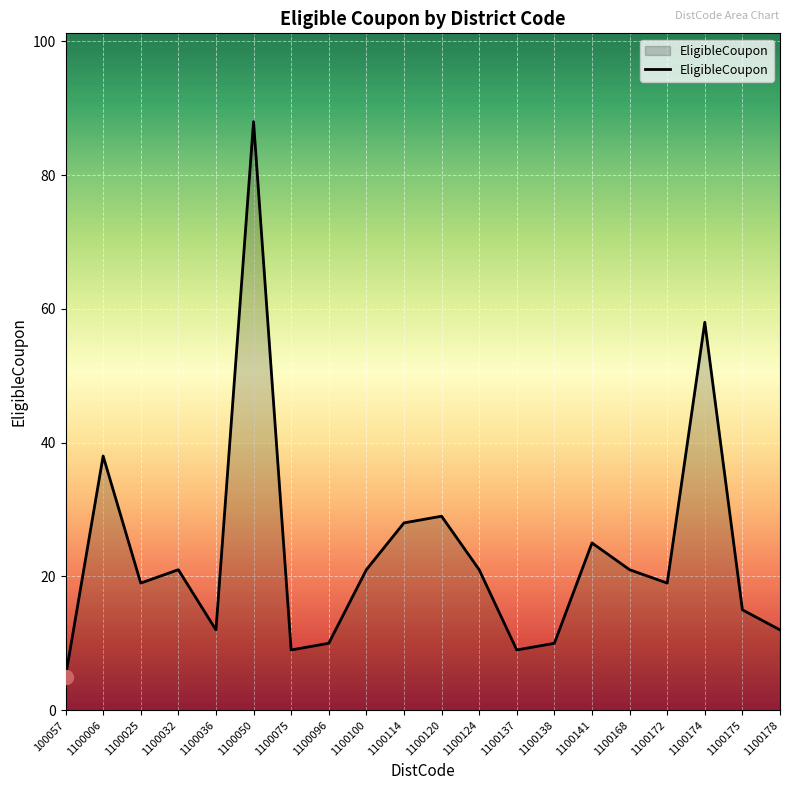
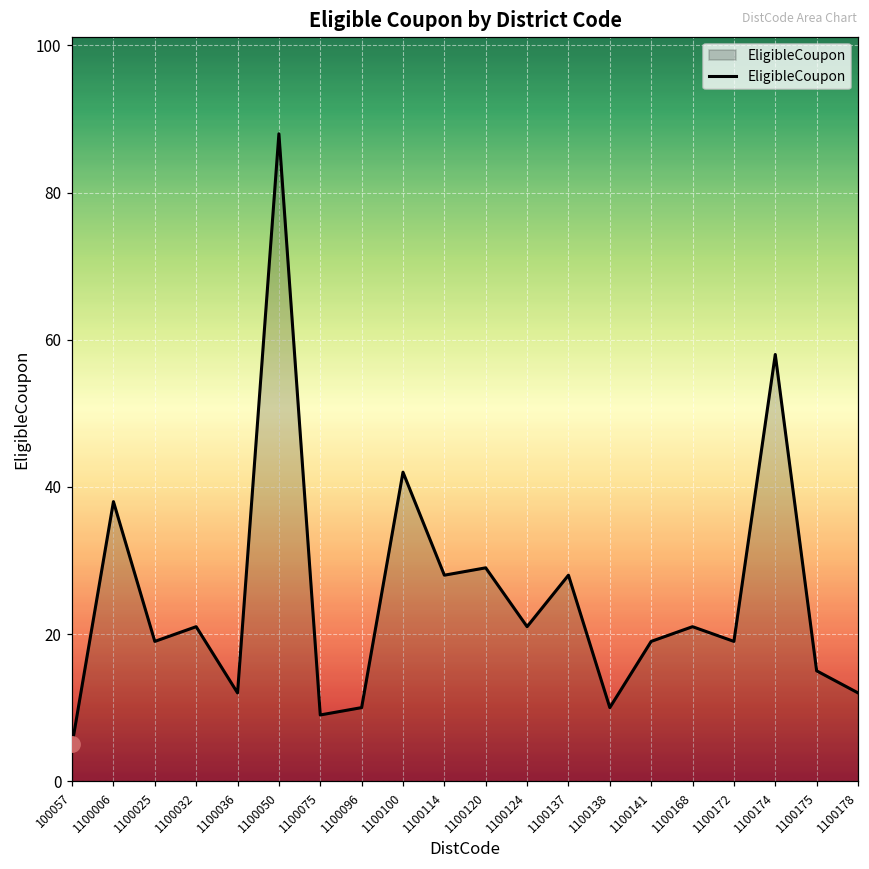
EligibleCoupon, 1100100: 21 -> 42
EligibleCoupon, 1100137: 9 -> 28
EligibleCoupon, 1100141: 25 -> 19
